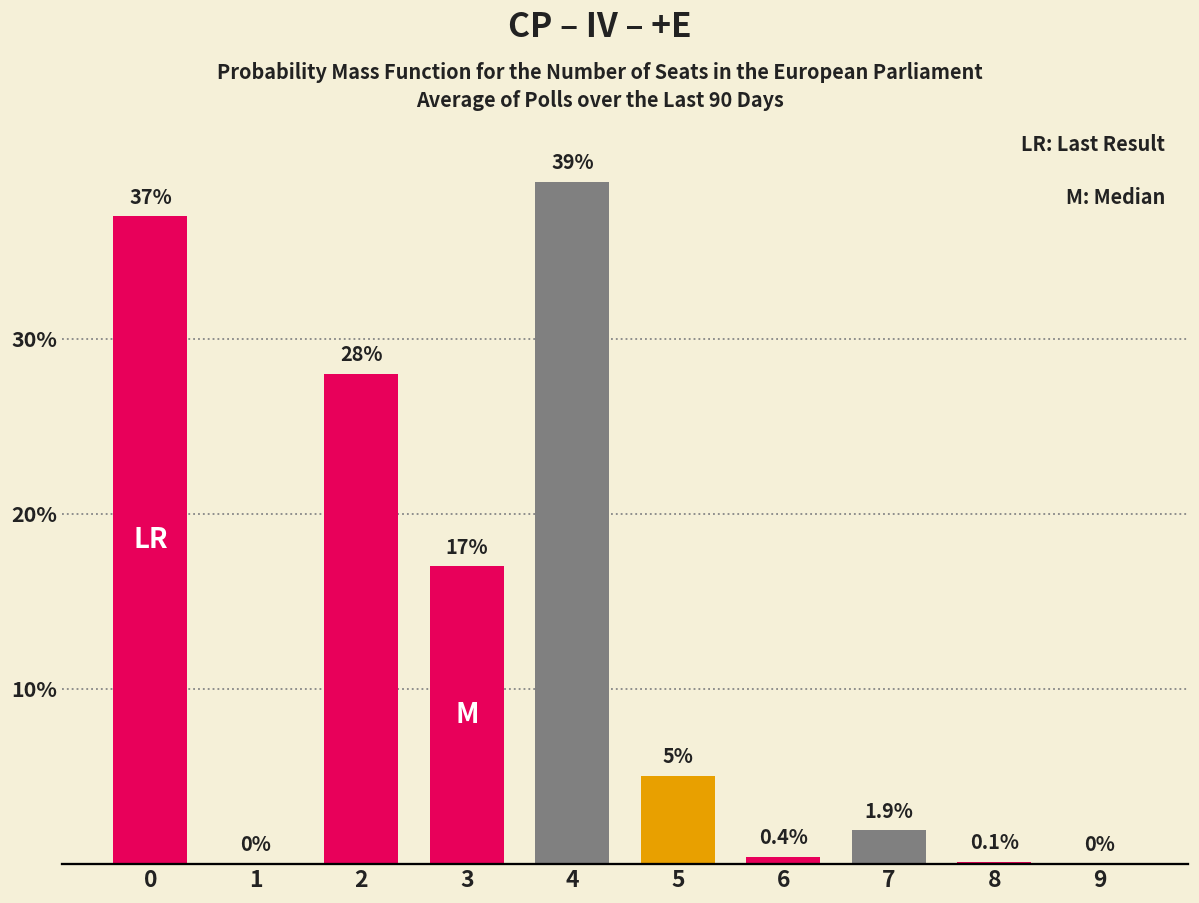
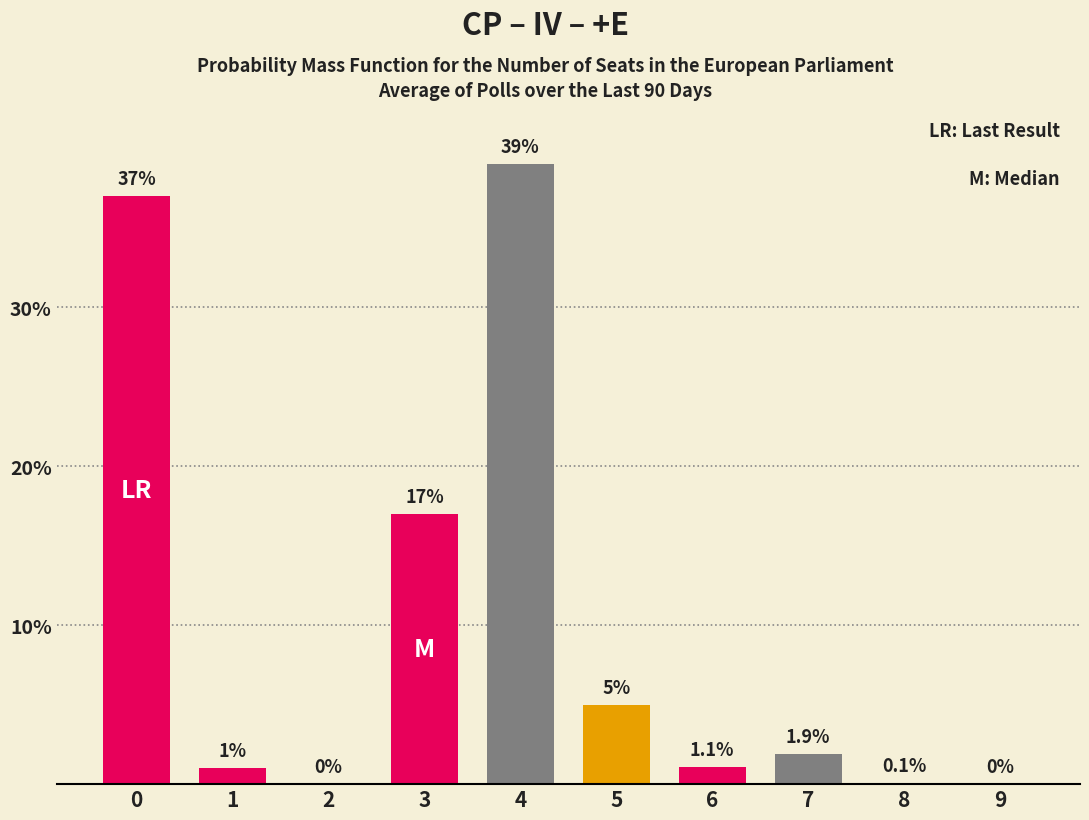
1: 0% -> 1%
2: 28% -> 0%
6: 0.4% -> 1.1%
